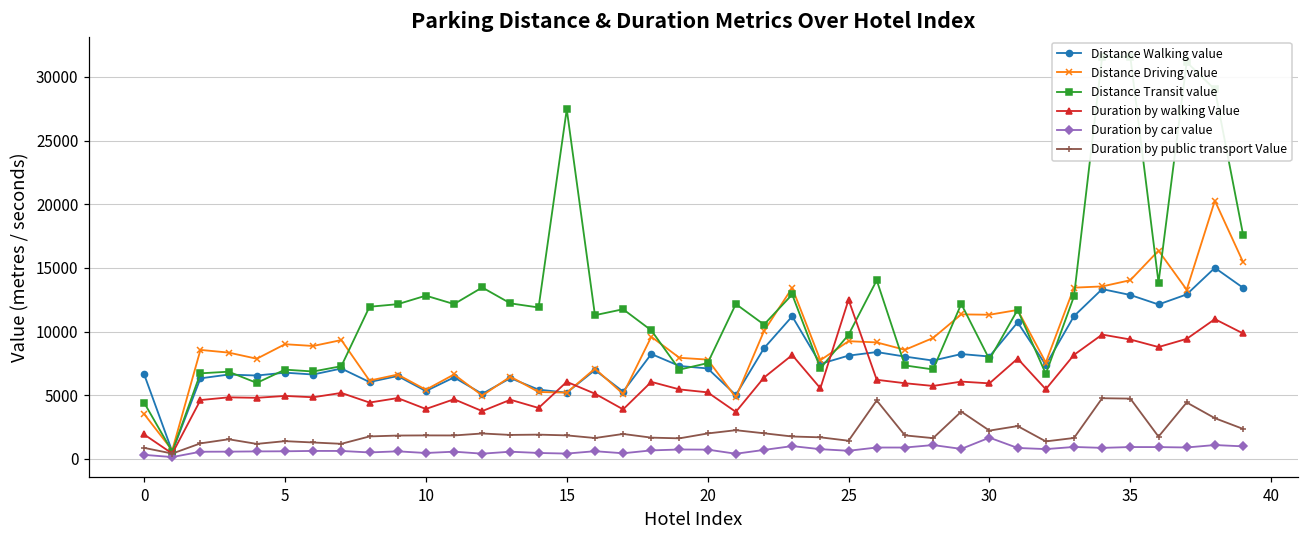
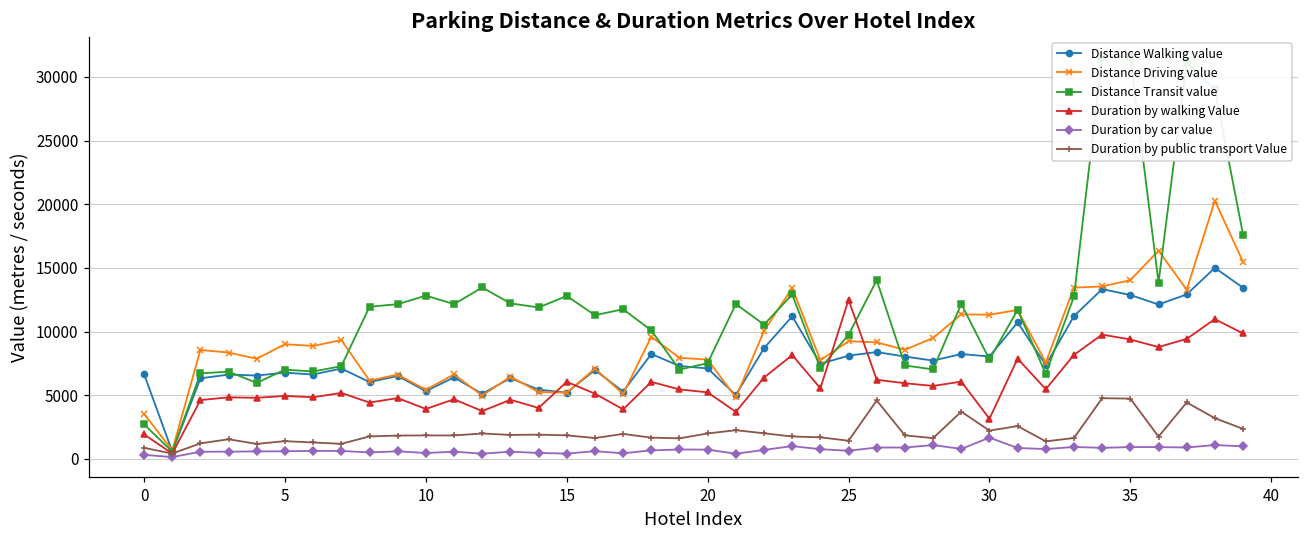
Distance Transit value, 0: 4400 -> 2700
Distance Transit value, 15: 27500 -> 12800
Duration by walking Value, 30: 5900 -> 3200
